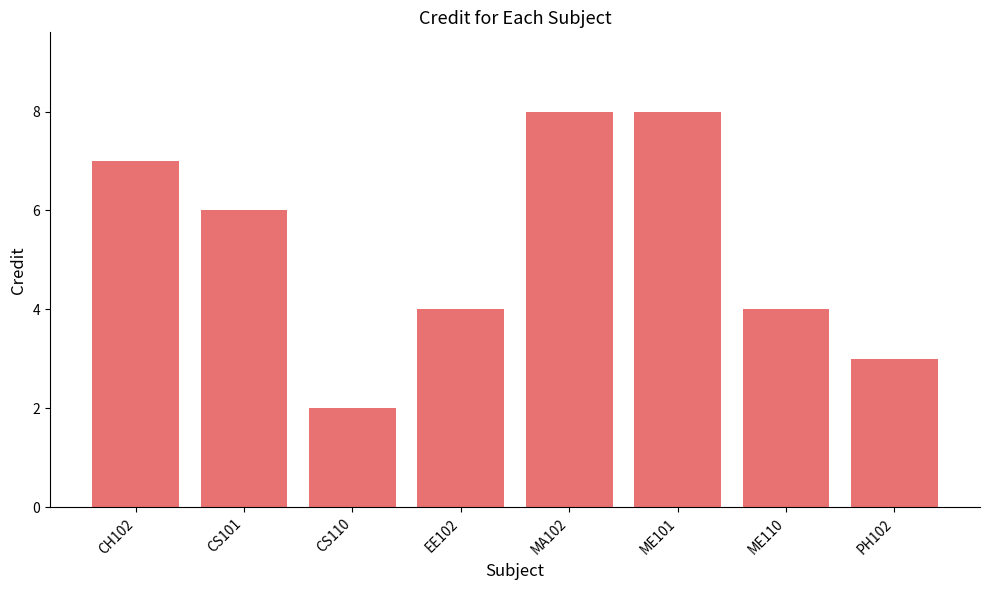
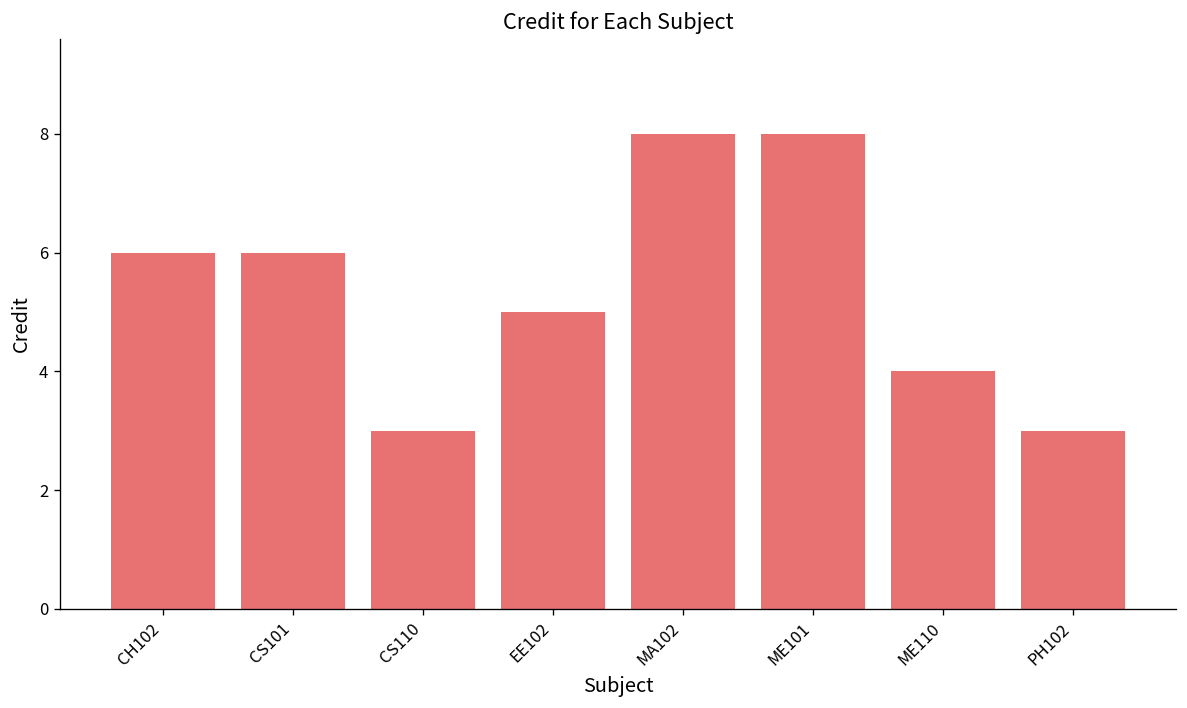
CH102: 7 -> 6
CS110: 2 -> 3
EE102: 4 -> 5
